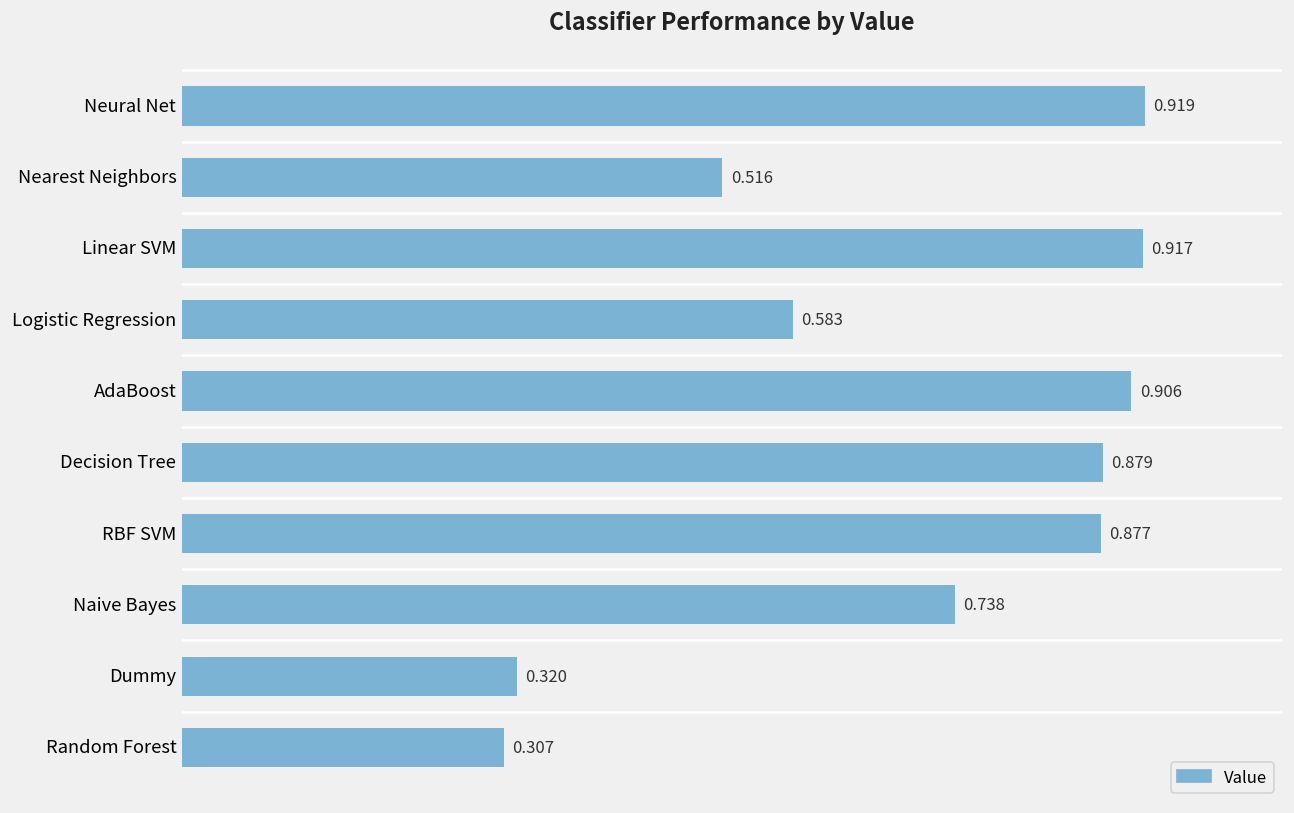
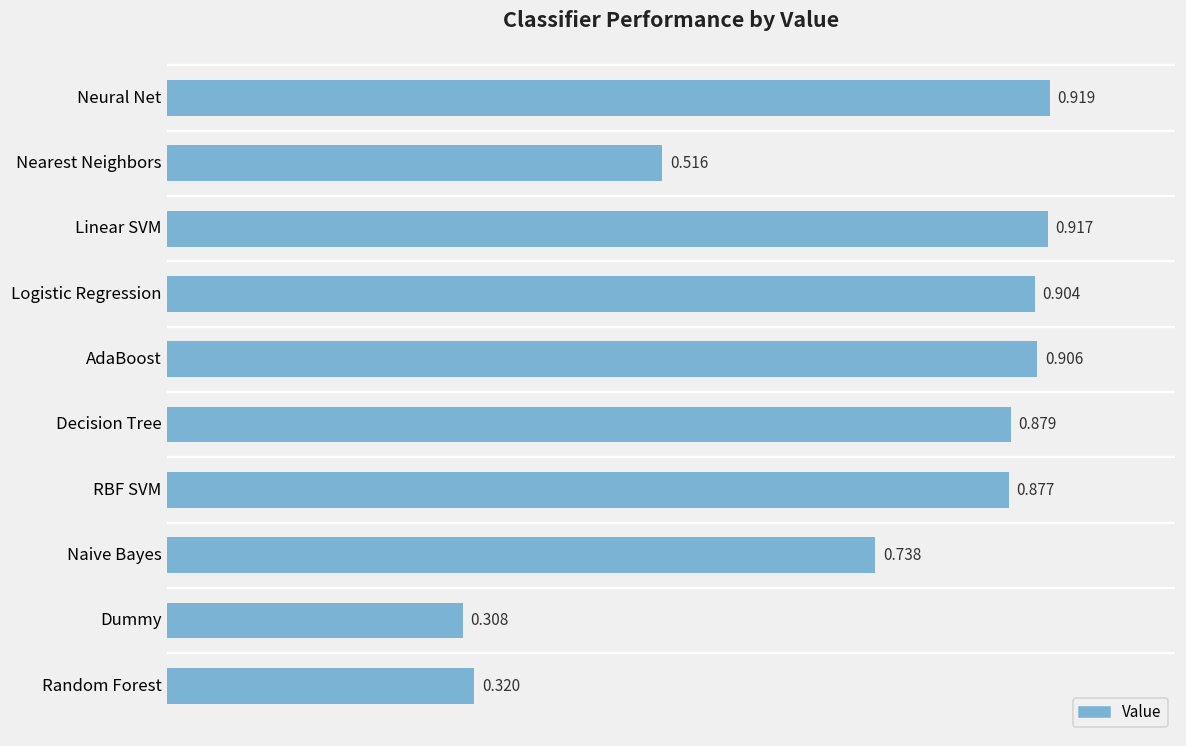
Logistic Regression: 0.583 -> 0.904
Dummy: 0.320 -> 0.308
Random Forest: 0.307 -> 0.320
